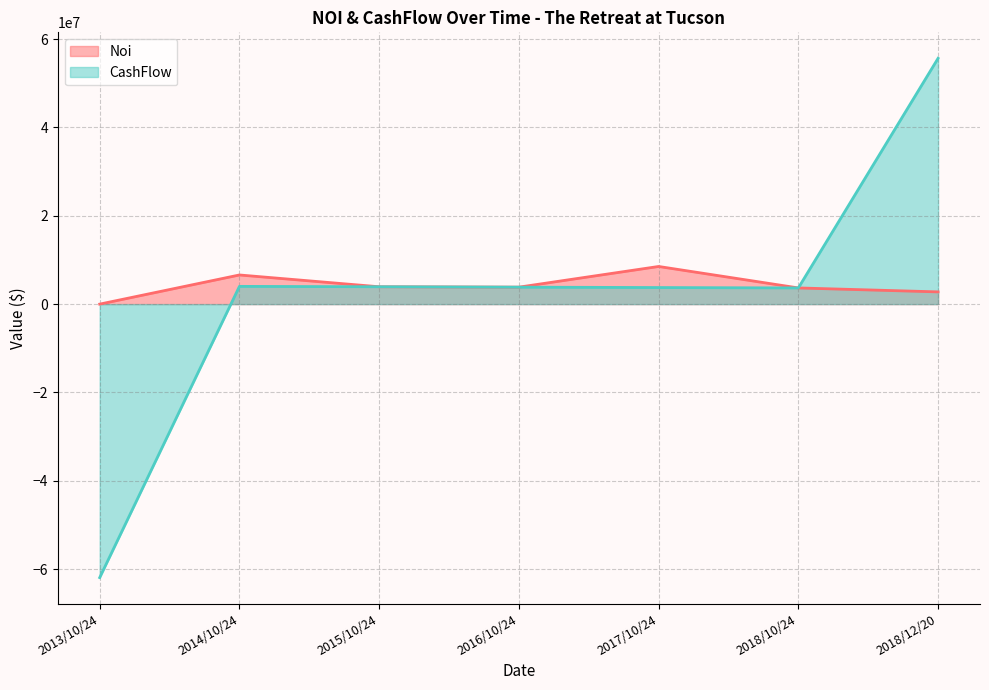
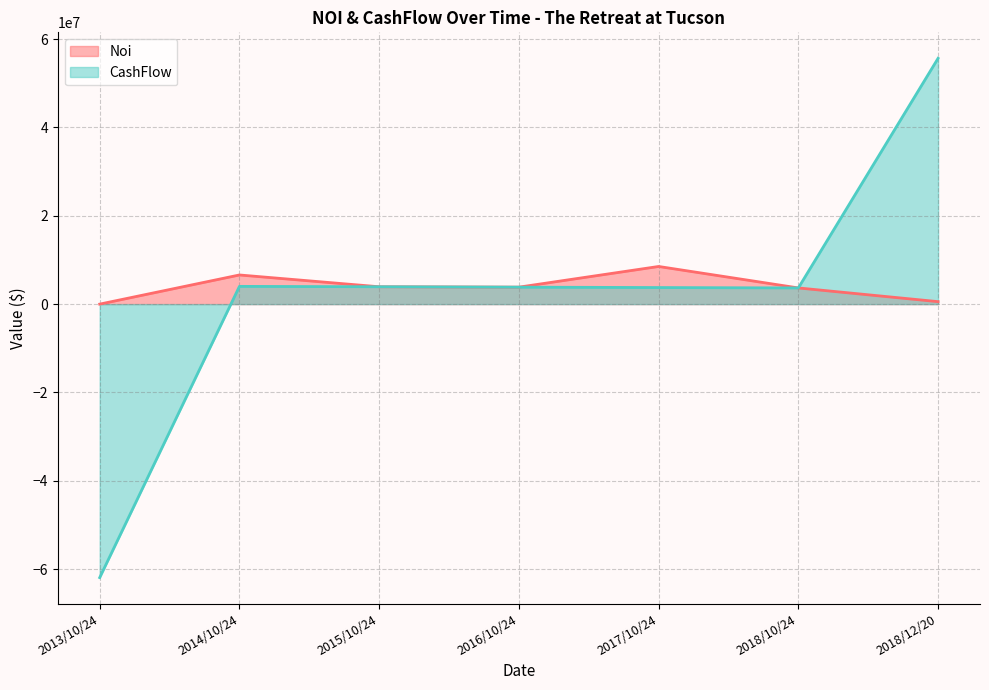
Noi, 2018/12/20: 3000000 -> 1000000
